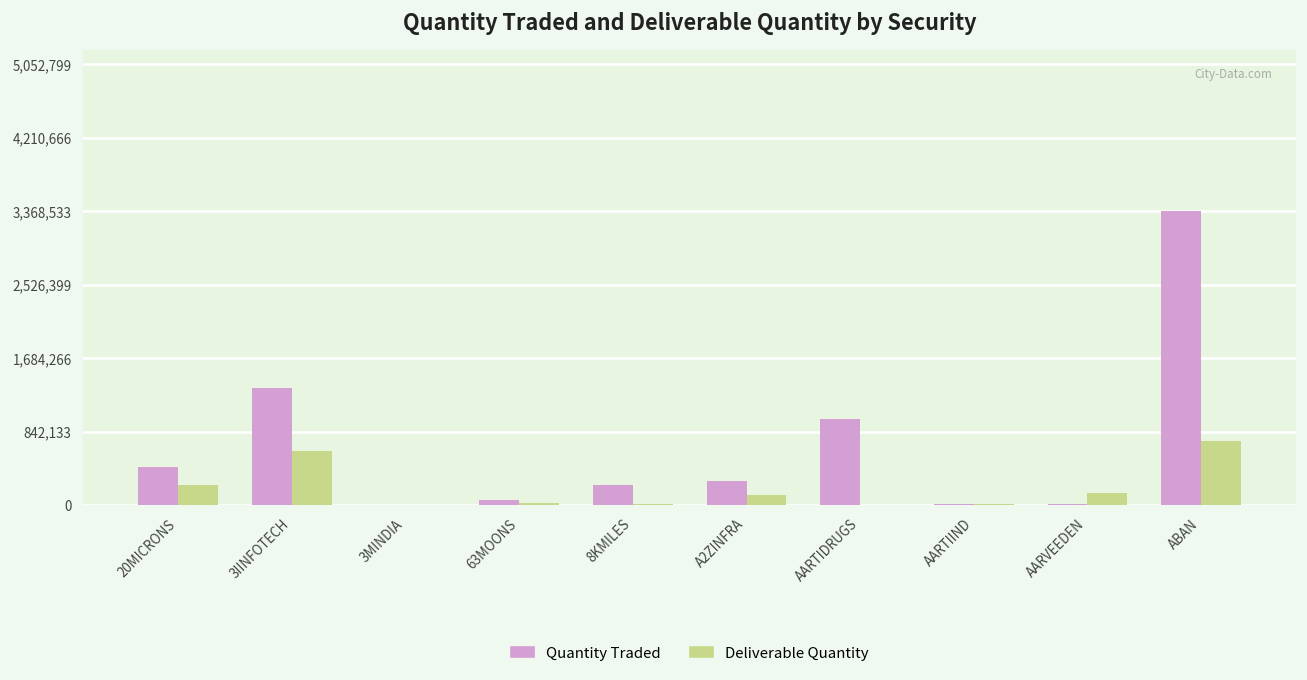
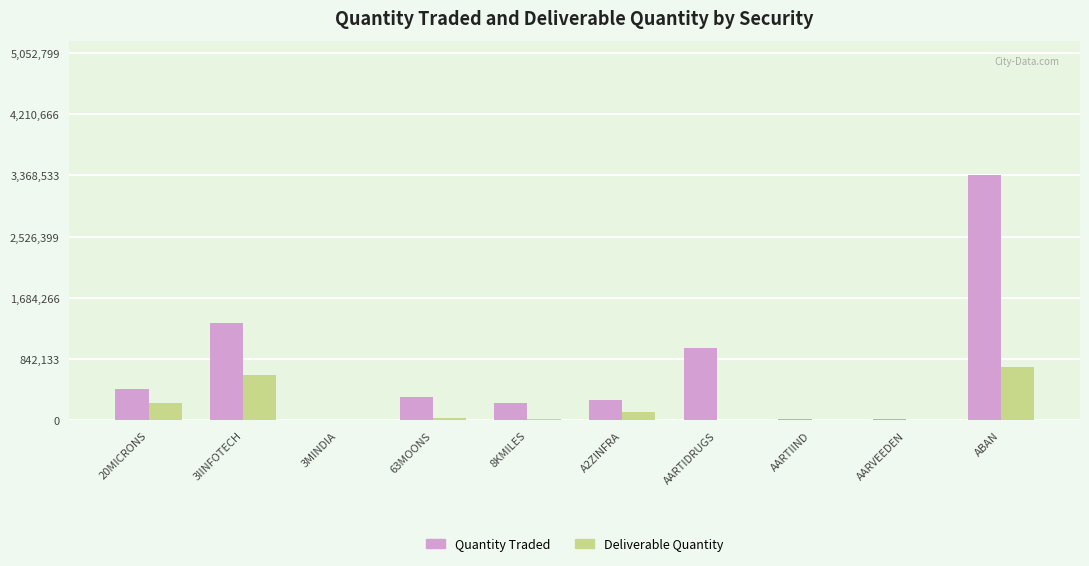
Quantity Traded, 63MOONS: 100,000 -> 300,000
Deliverable Quantity, AARVEEDEN: 100,000 -> 0
